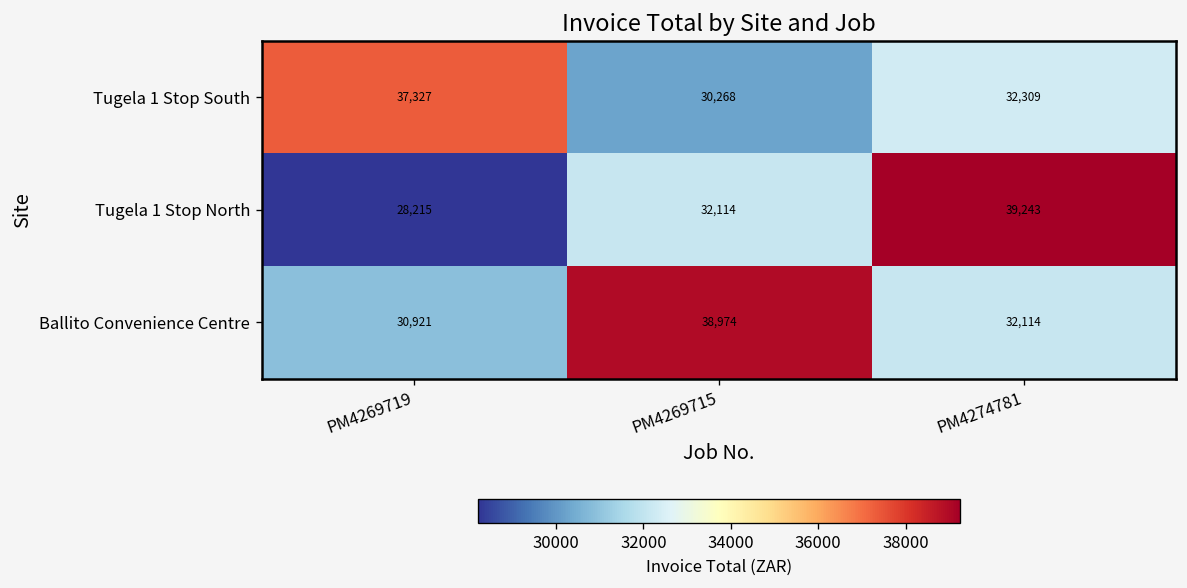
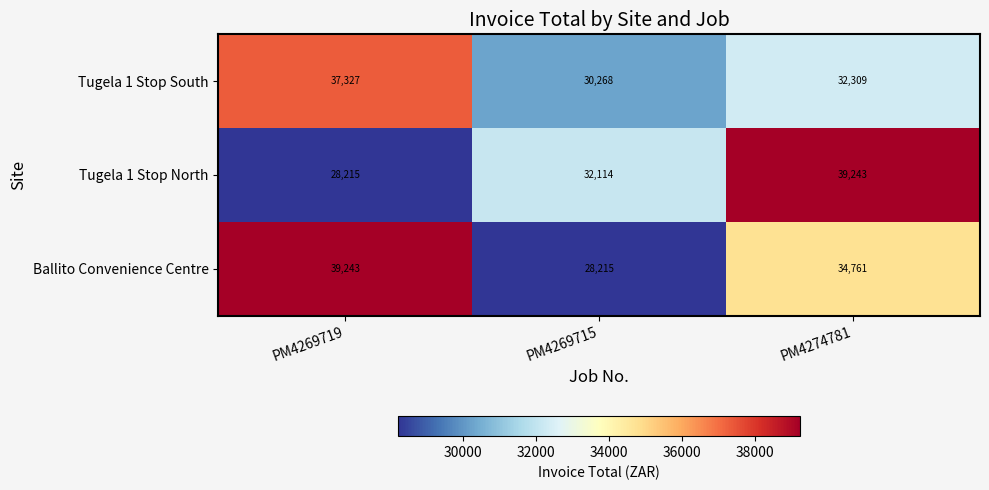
Ballito Convenience Centre, PM4269719: 30,921 -> 39,243
Ballito Convenience Centre, PM4269715: 38,974 -> 28,215
Ballito Convenience Centre, PM4274781: 32,114 -> 34,761
